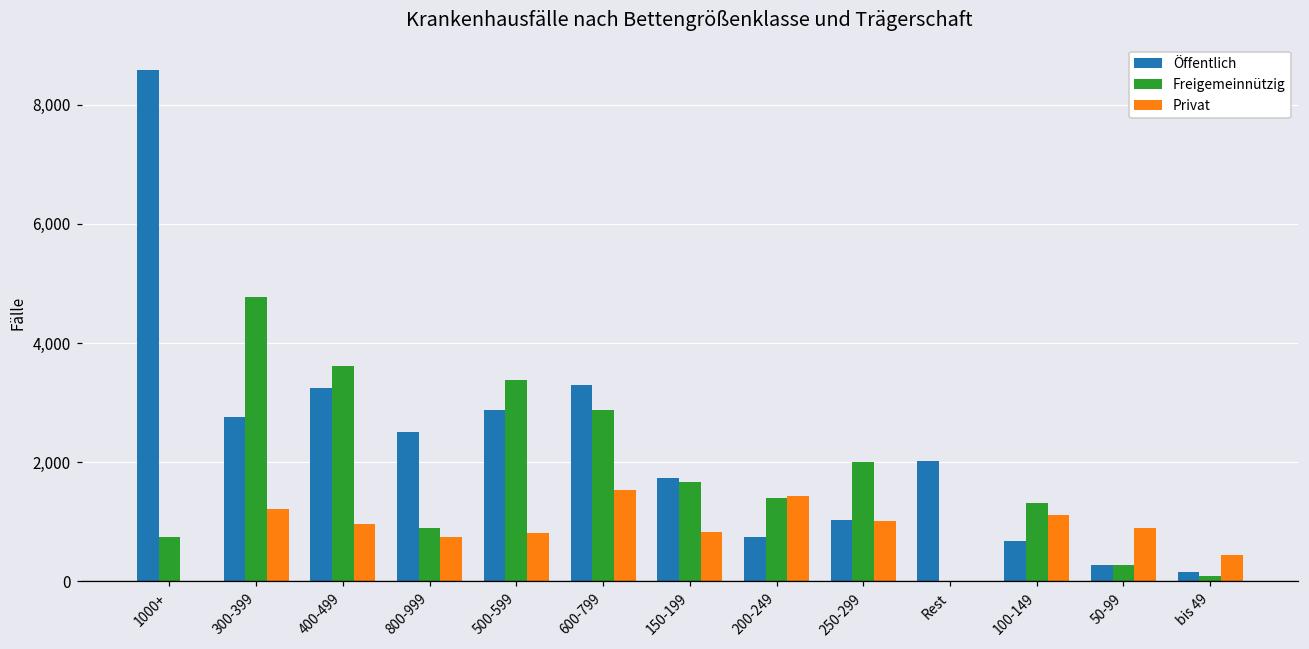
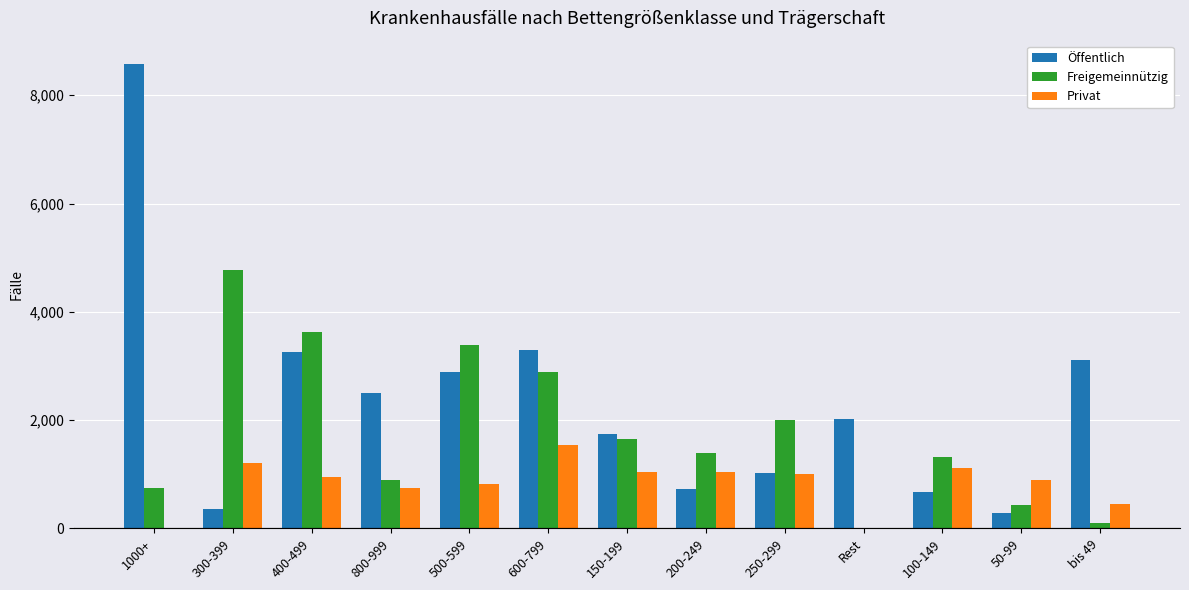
Öffentlich, 300-399: 2,800 -> 400
Privat, 150-199: 800 -> 1,100
Privat, 200-249: 1,400 -> 1,000
Freigemeinnützig, 50-99: 300 -> 400
Öffentlich, bis 49: 200 -> 3,100
